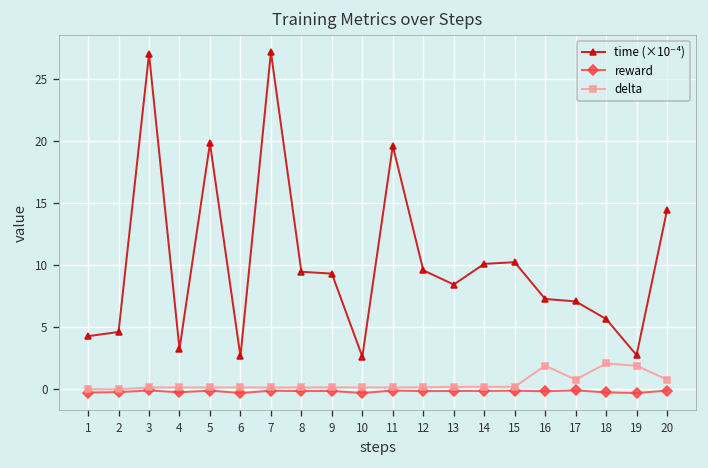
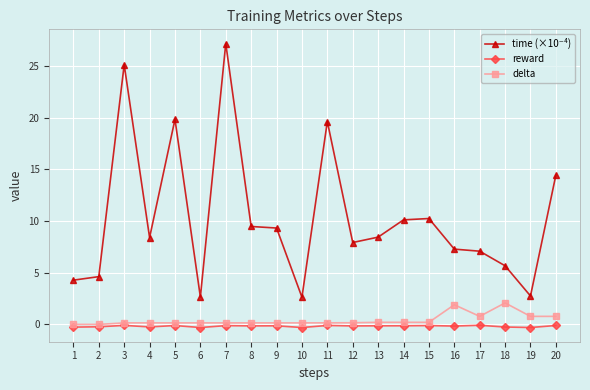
time (×10⁻⁴), 3: 27.0 -> 25.1
time (×10⁻⁴), 4: 3.3 -> 8.4
time (×10⁻⁴), 12: 9.6 -> 7.9
delta, 19: 1.9 -> 0.8
